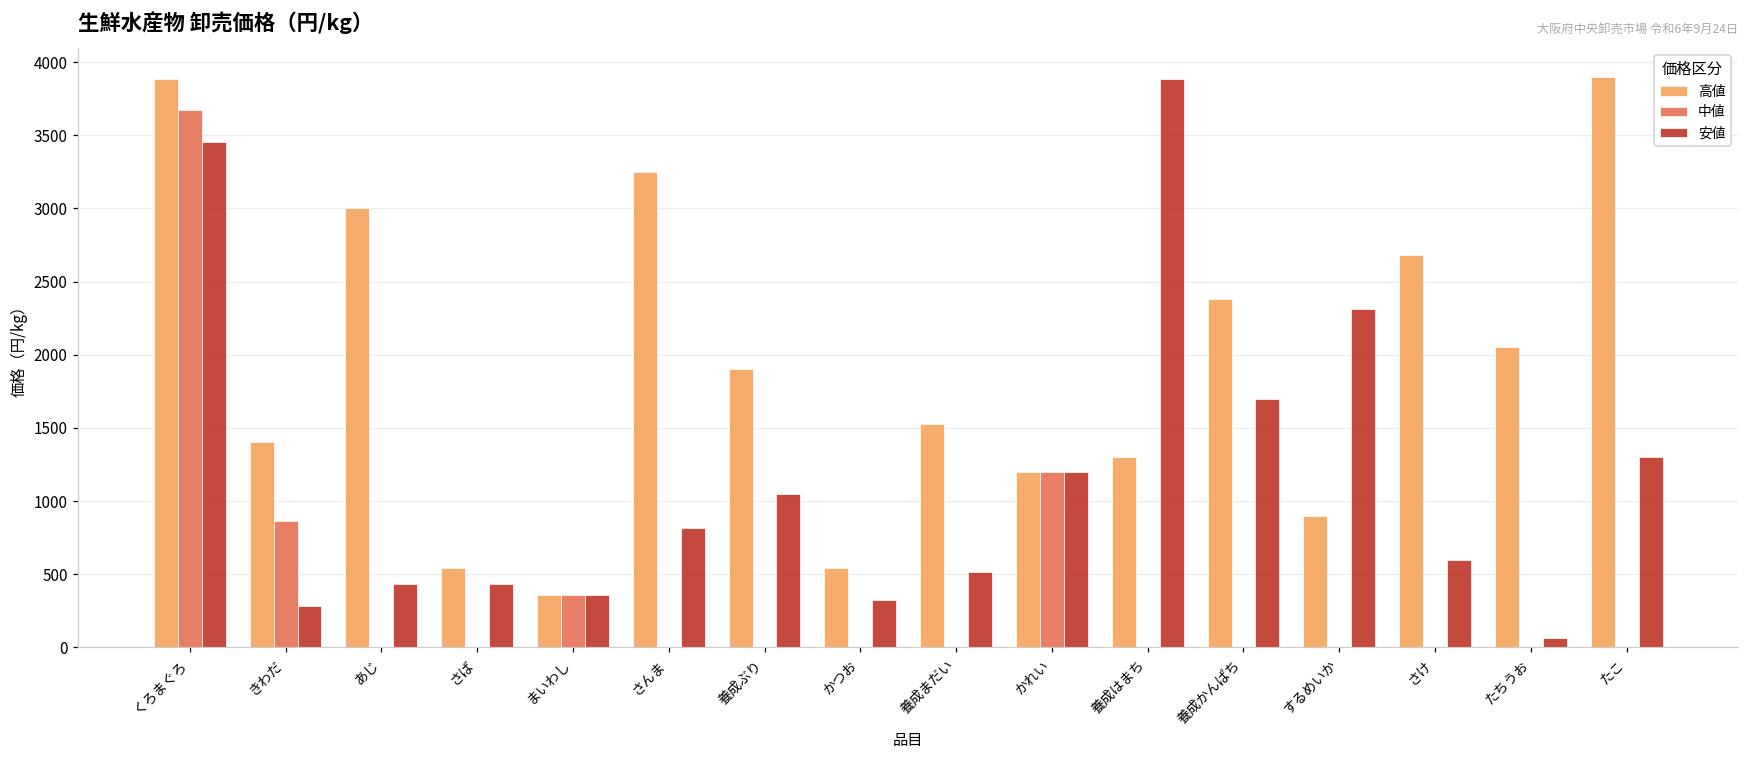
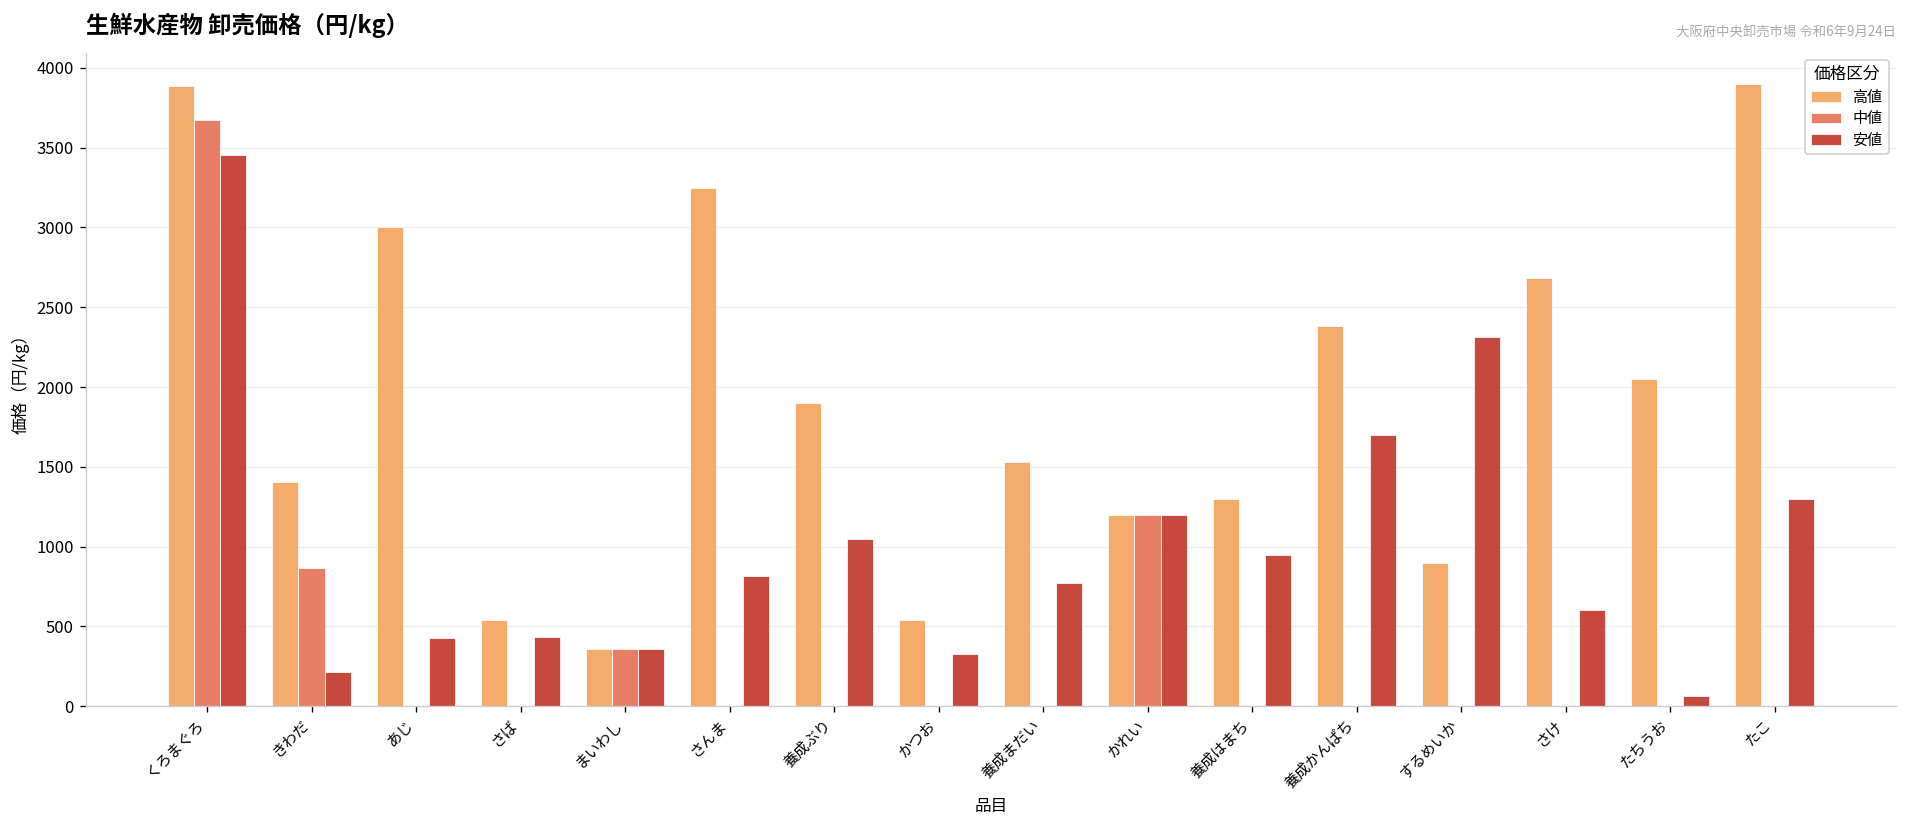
安値, きわだ: 280 -> 220
安値, 養成まだい: 510 -> 770
安値, 養成はまち: 3880 -> 950
